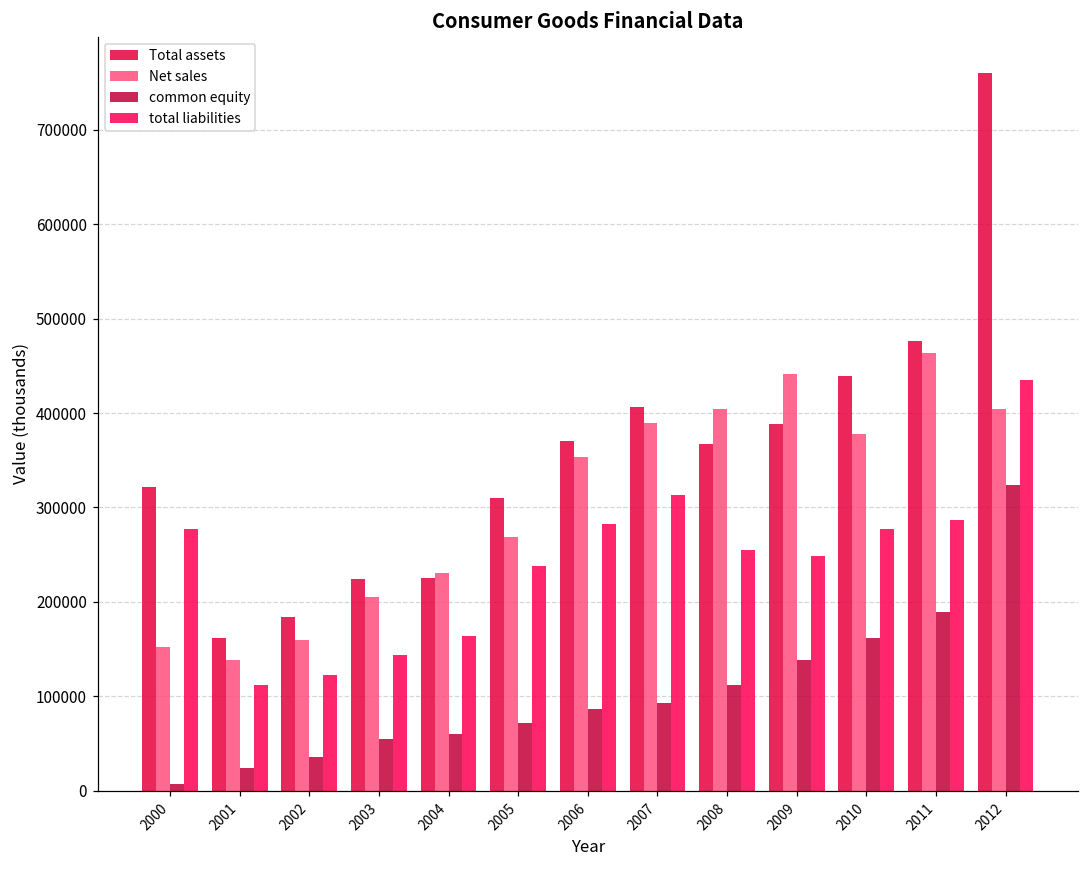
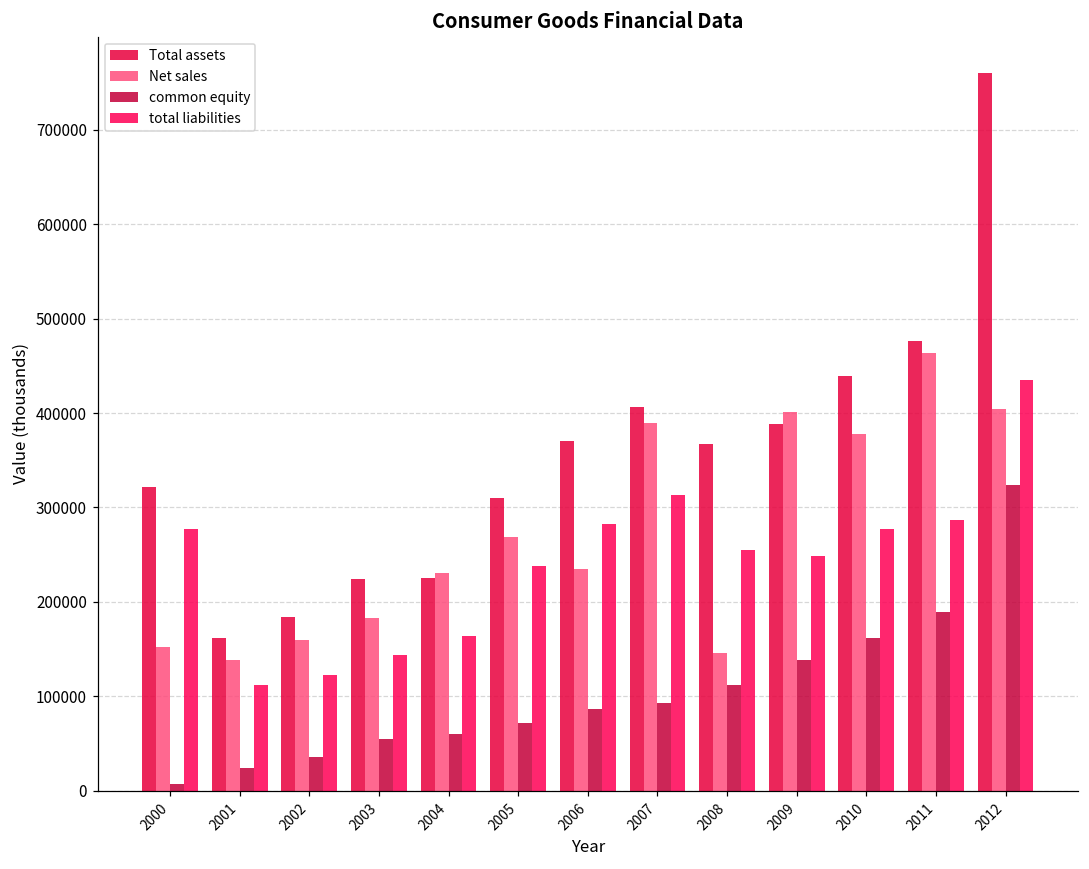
Net sales, 2003: 200000 -> 180000
Net sales, 2006: 350000 -> 230000
Net sales, 2008: 400000 -> 150000
Net sales, 2009: 440000 -> 400000
